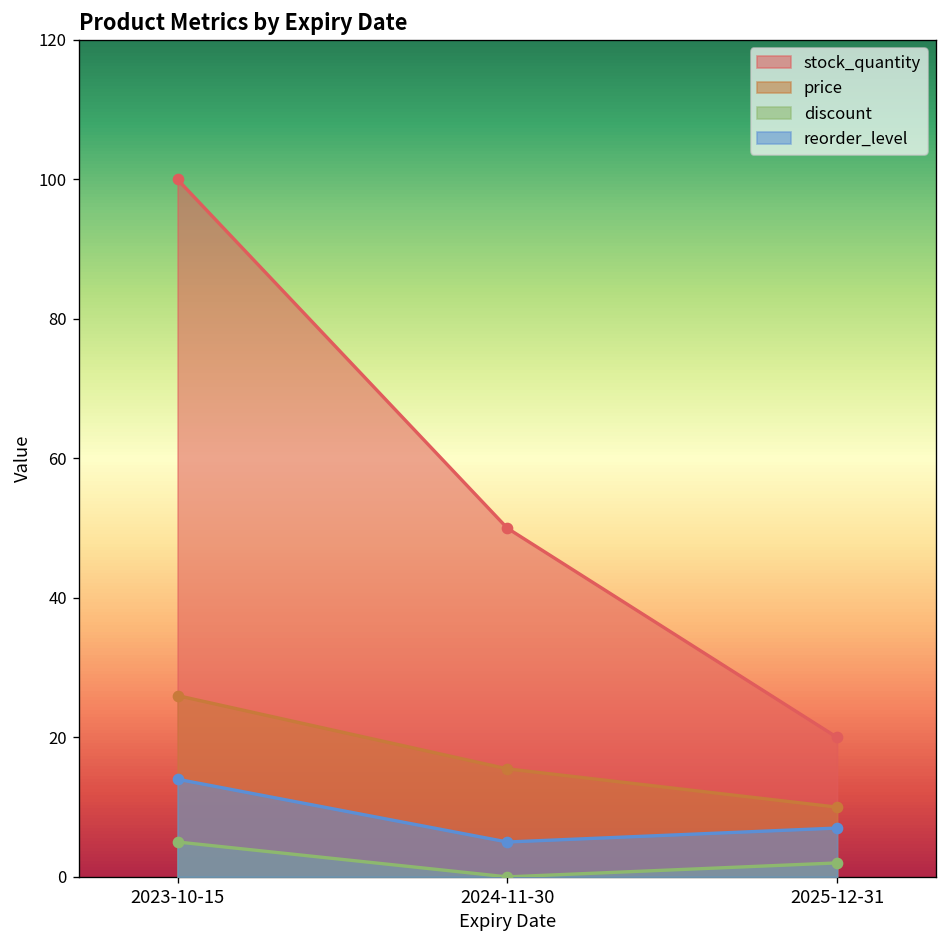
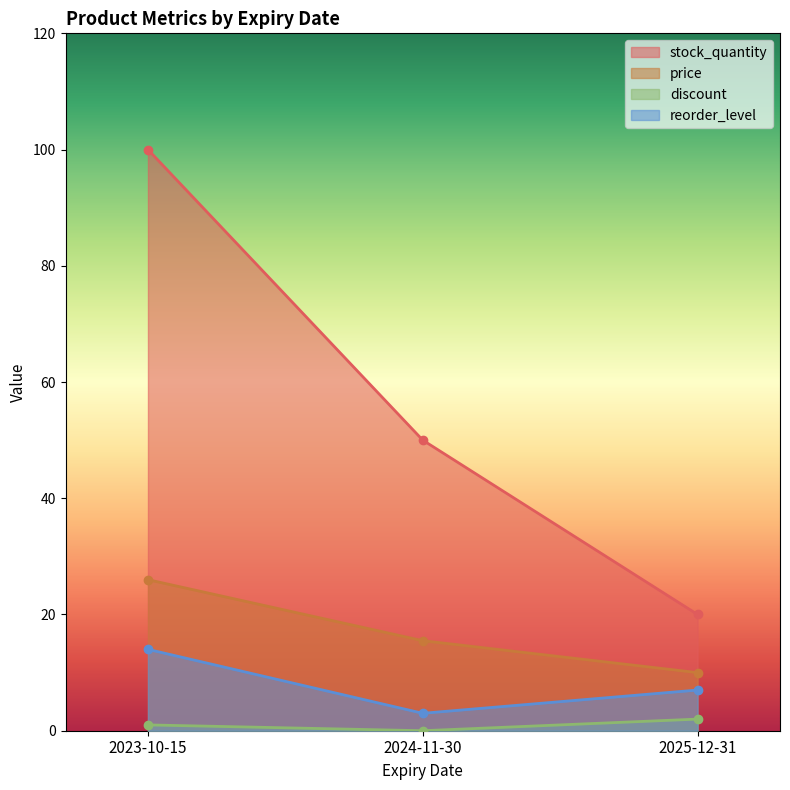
discount, 2023-10-15: 5 -> 1
reorder_level, 2024-11-30: 5 -> 3
